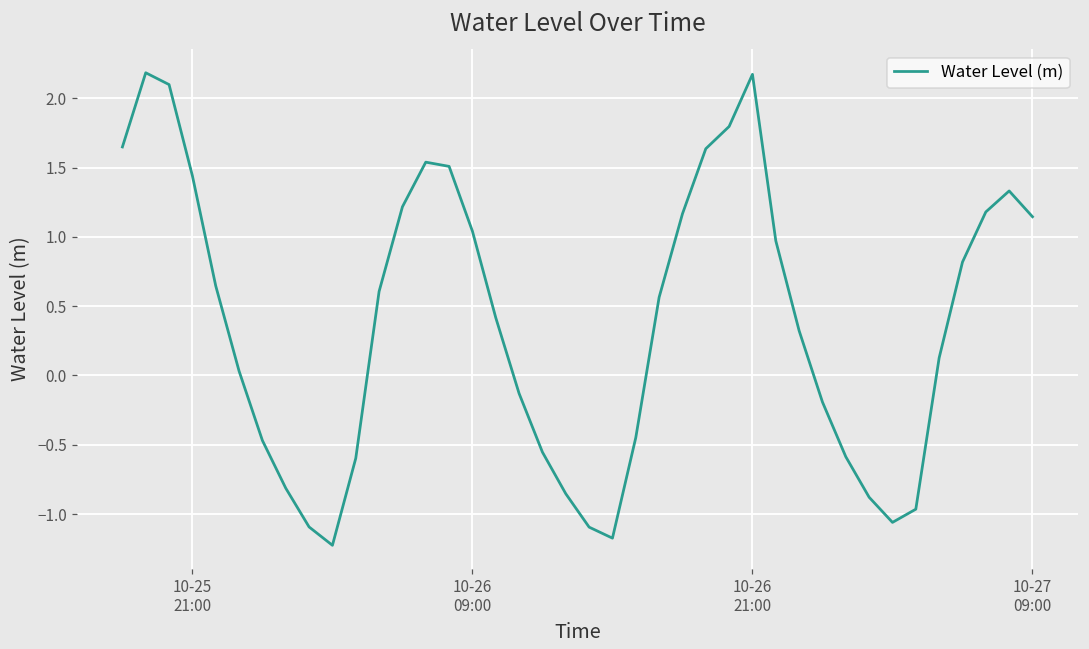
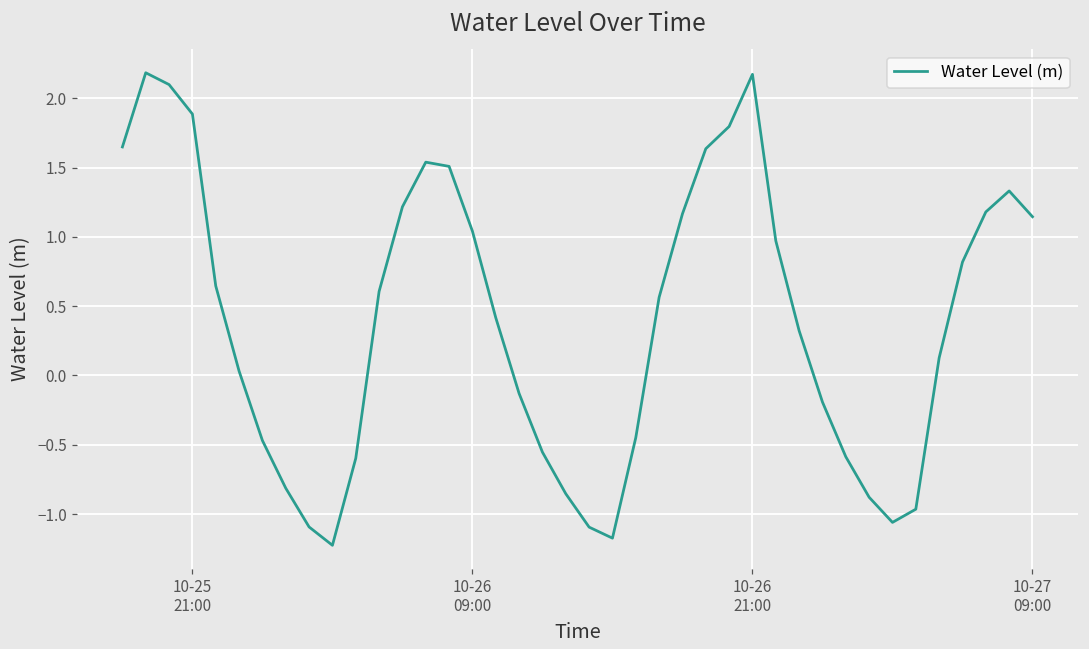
10-25 21:00: 1.44 -> 1.89
